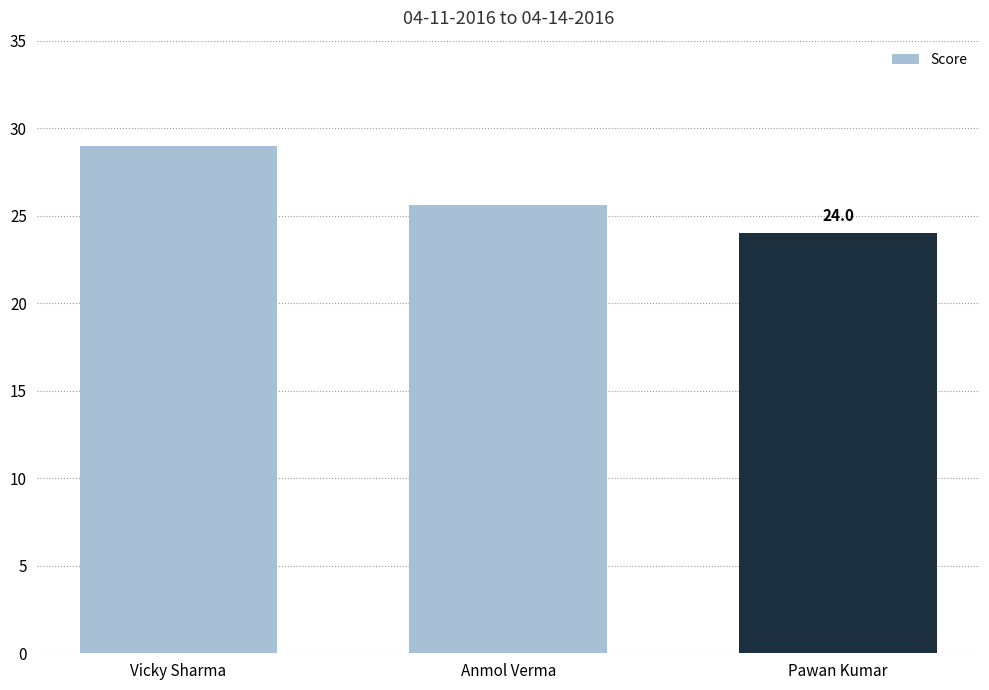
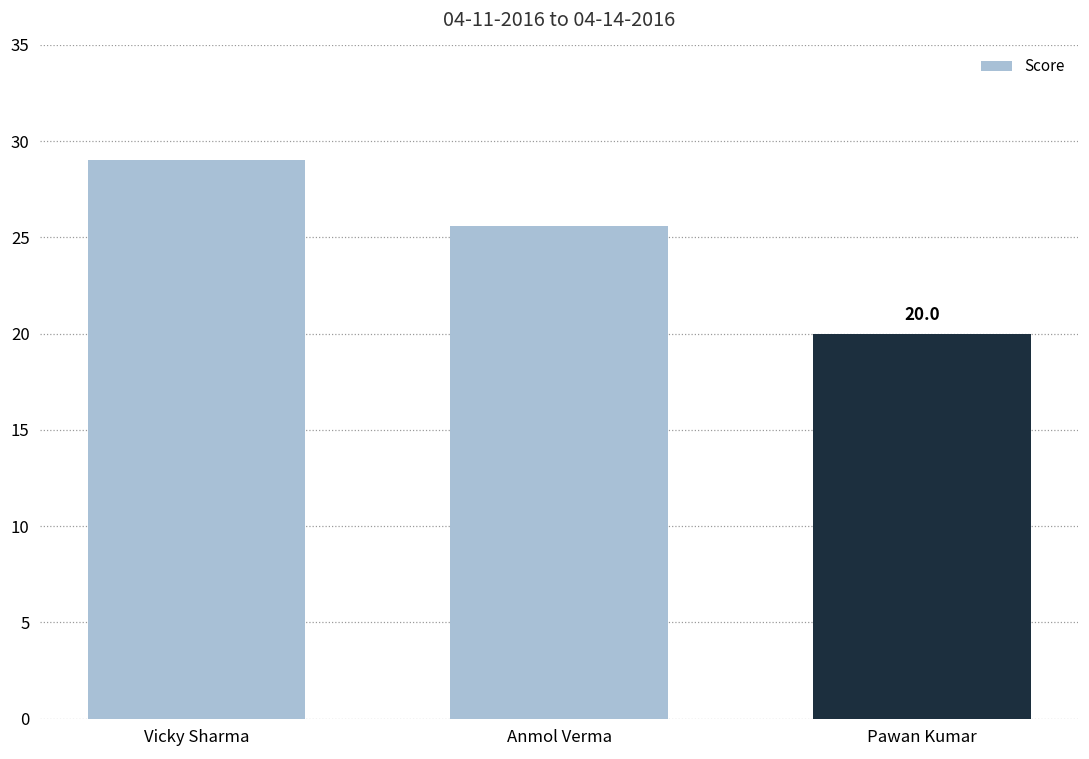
Pawan Kumar: 24.0 -> 20.0
